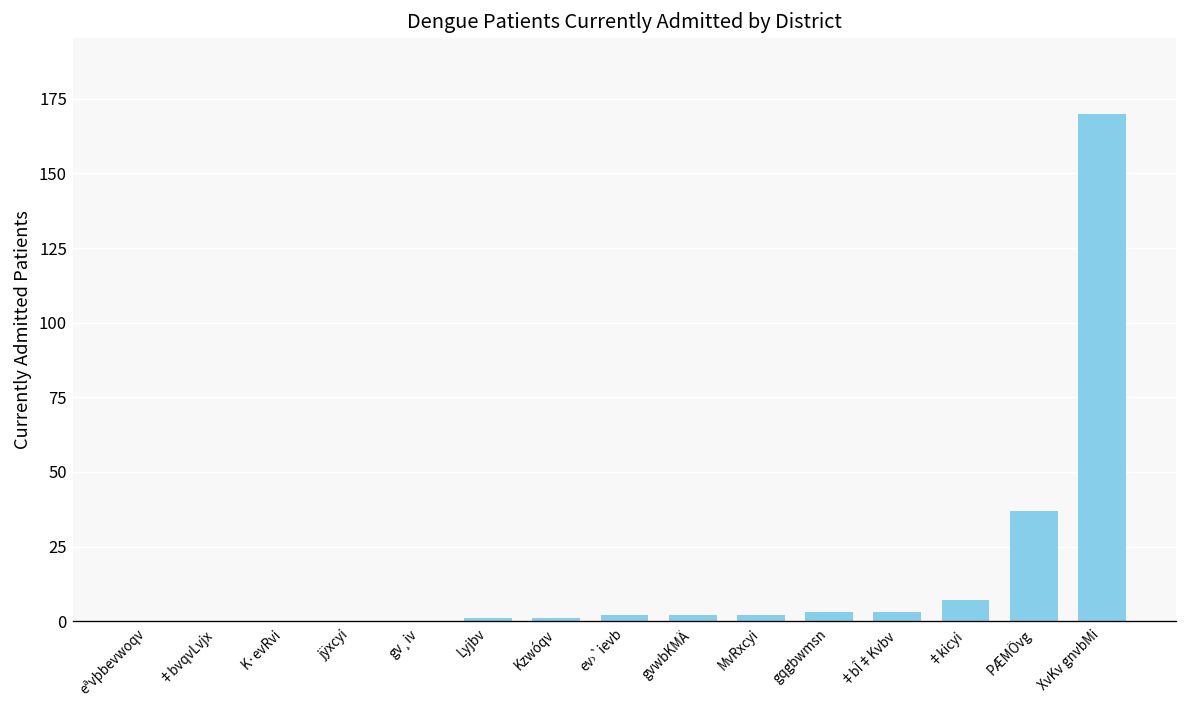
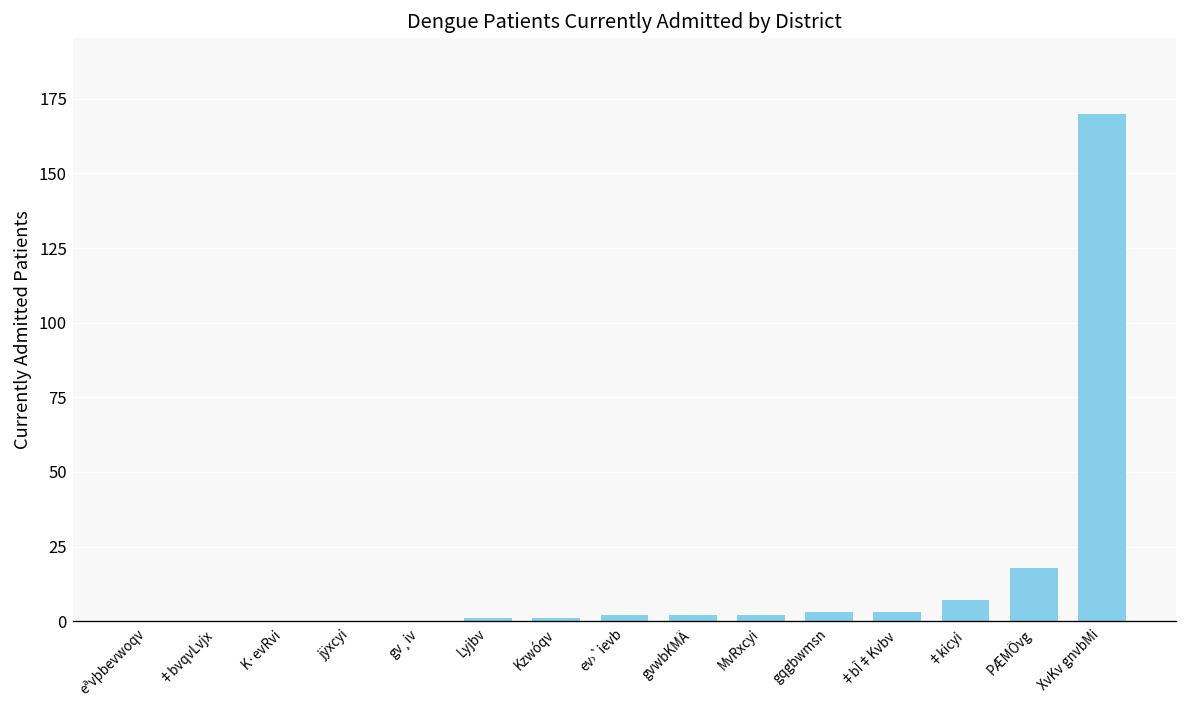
PÆMÖvg: 37 -> 18
